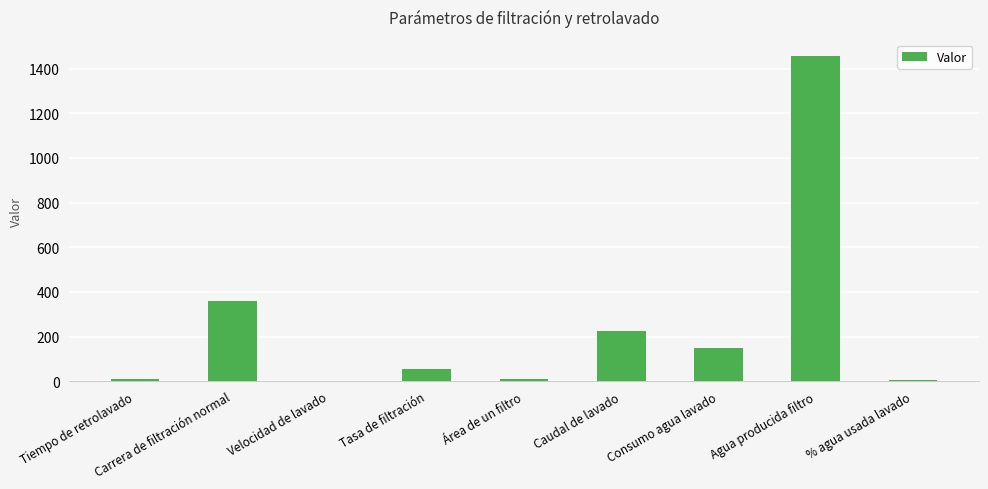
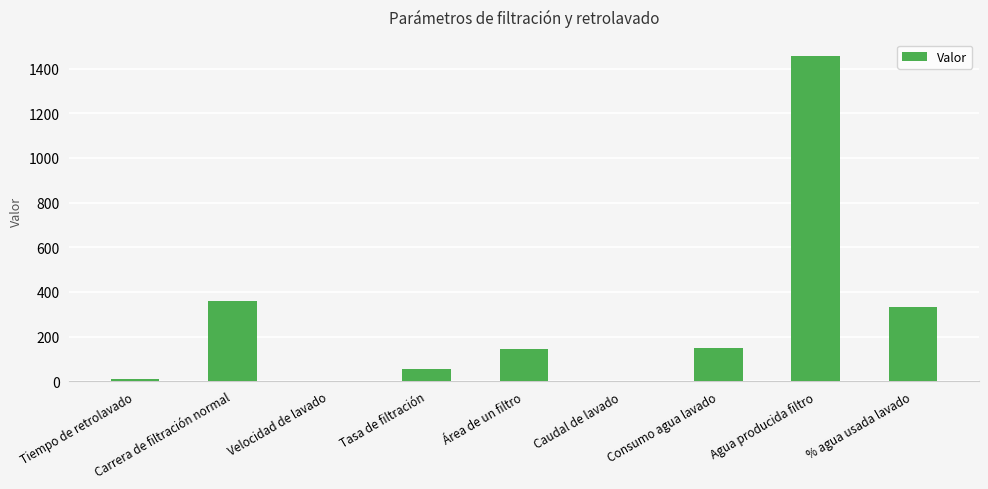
Área de un filtro: 10 -> 140
Caudal de lavado: 230 -> 0
% agua usada lavado: 0 -> 330
